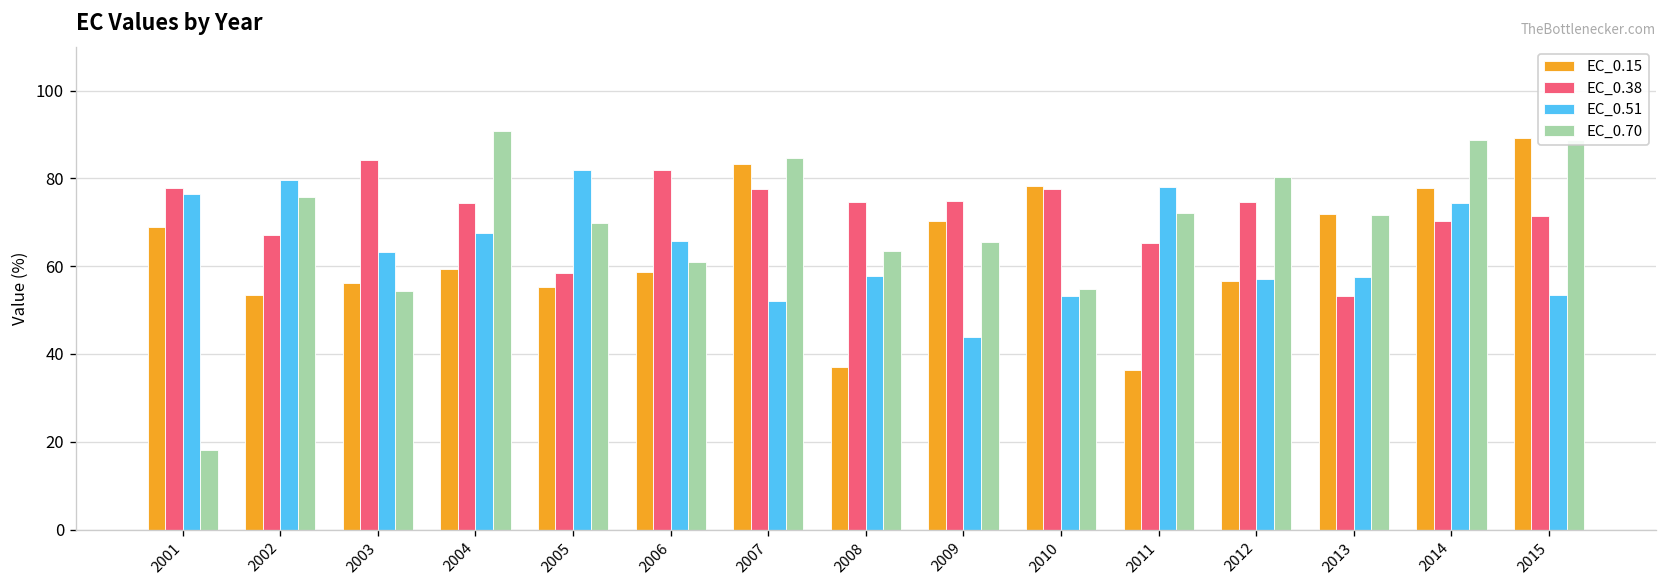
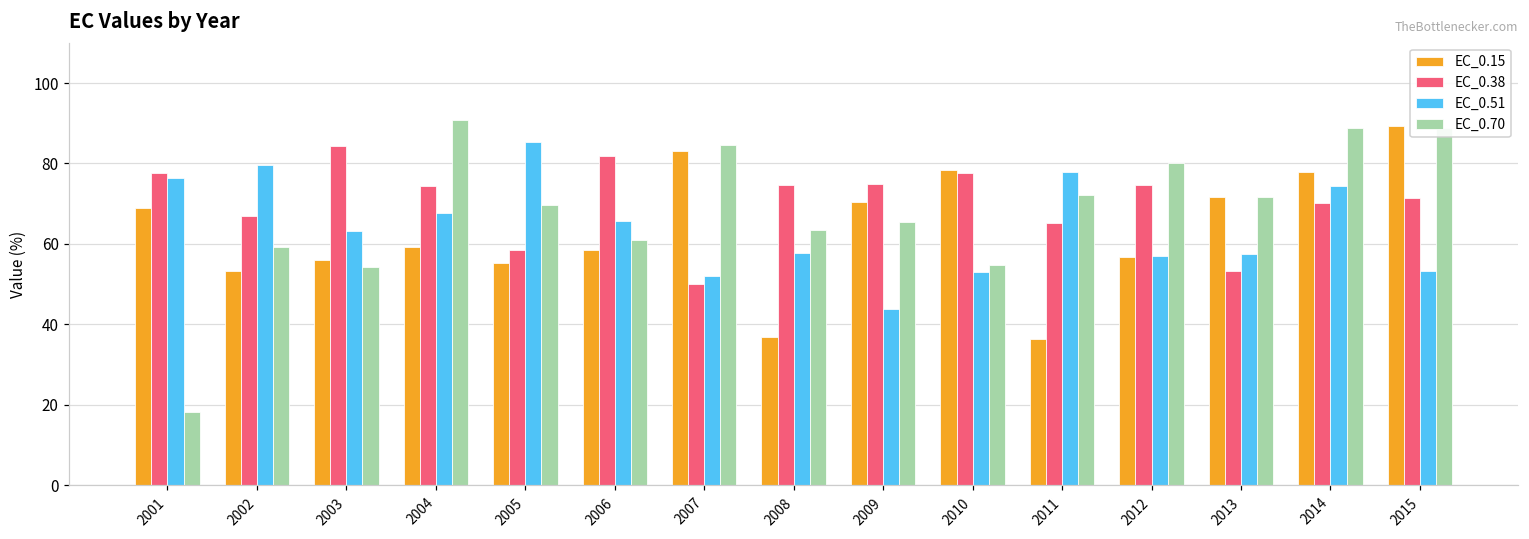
EC_0.70, 2002: 76 -> 59
EC_0.51, 2005: 82 -> 85
EC_0.38, 2007: 77 -> 50
